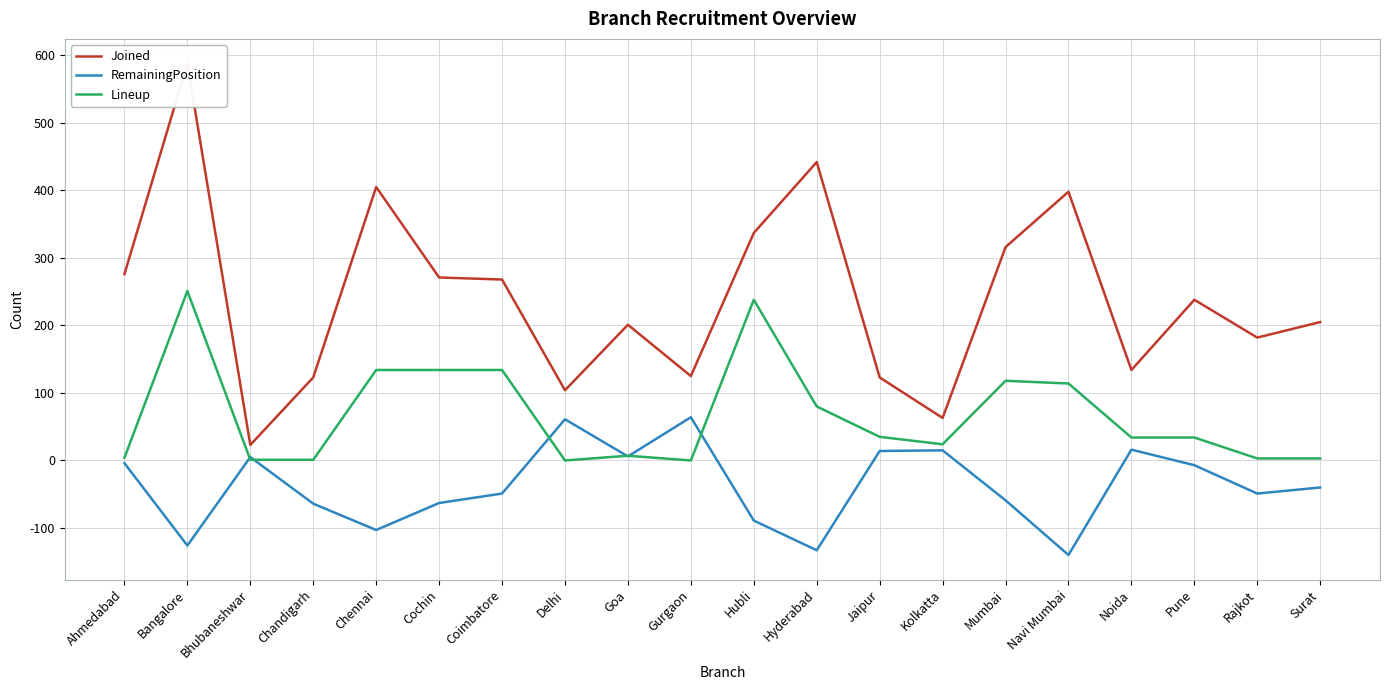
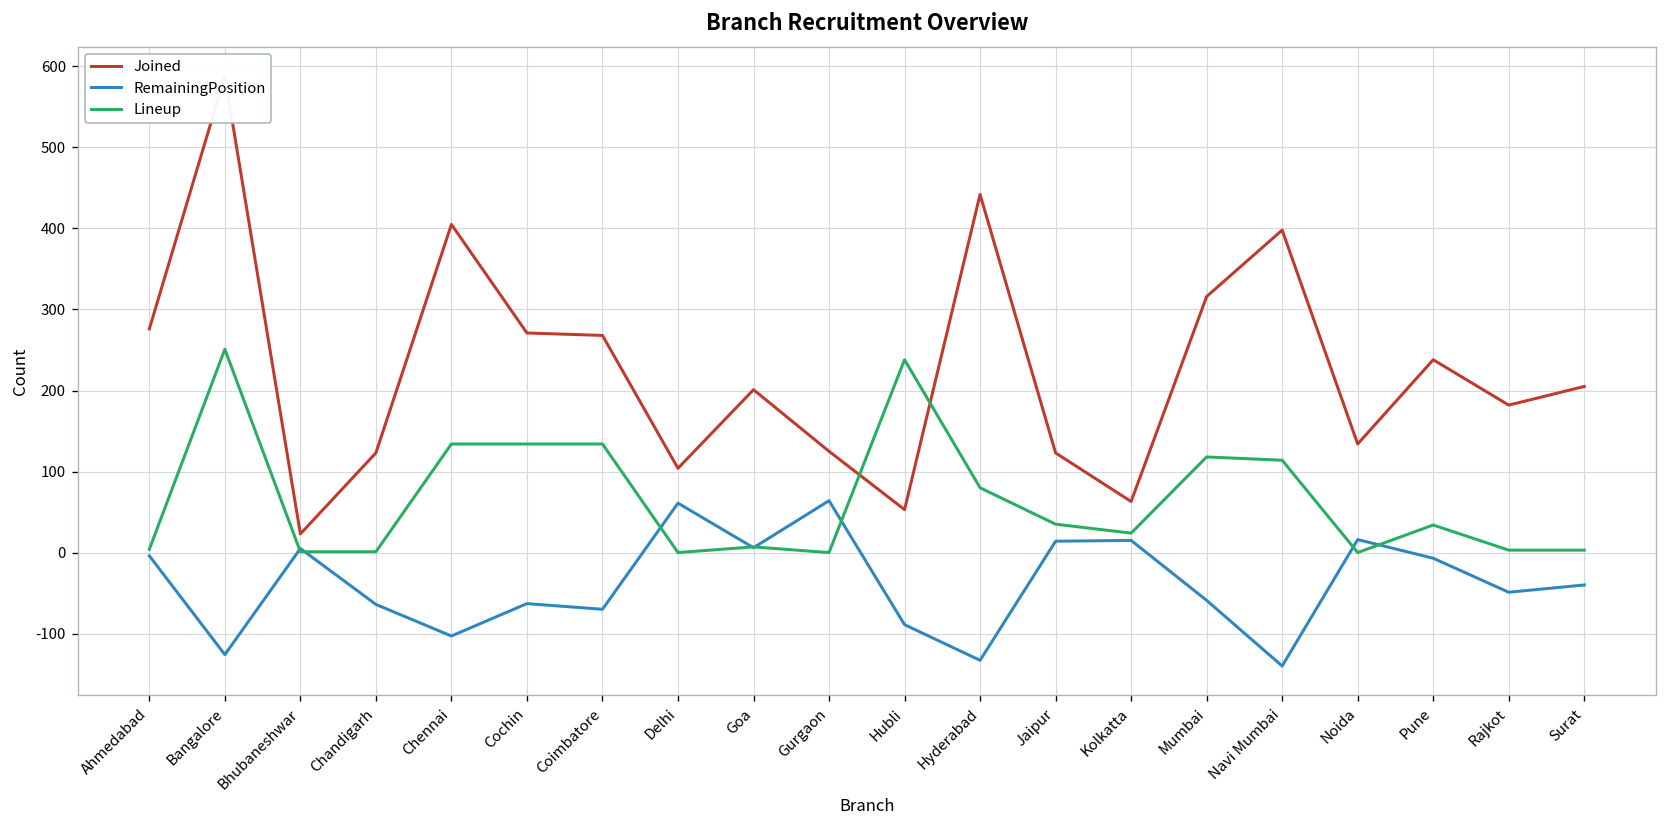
RemainingPosition, Coimbatore: -50 -> -70
Joined, Hubli: 340 -> 50
Lineup, Noida: 30 -> 0
